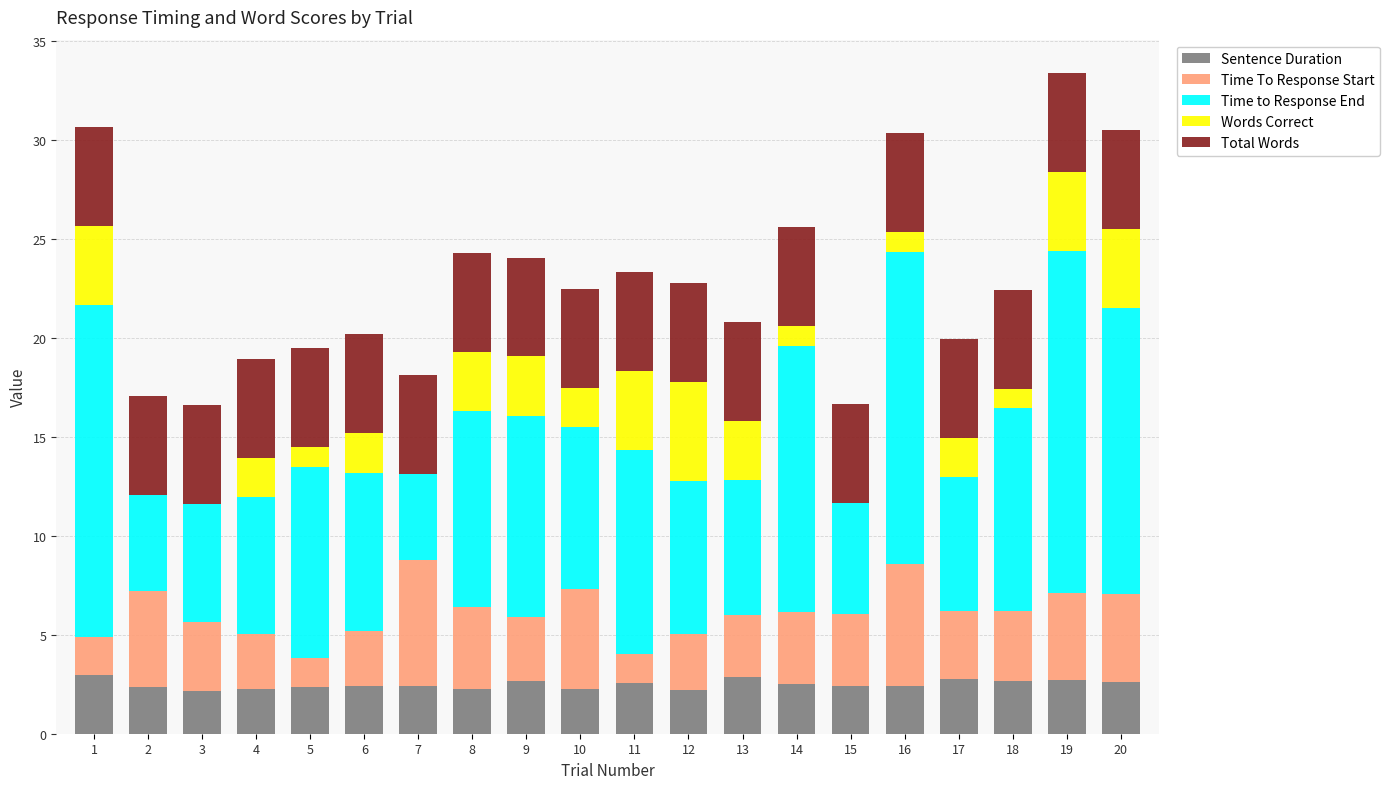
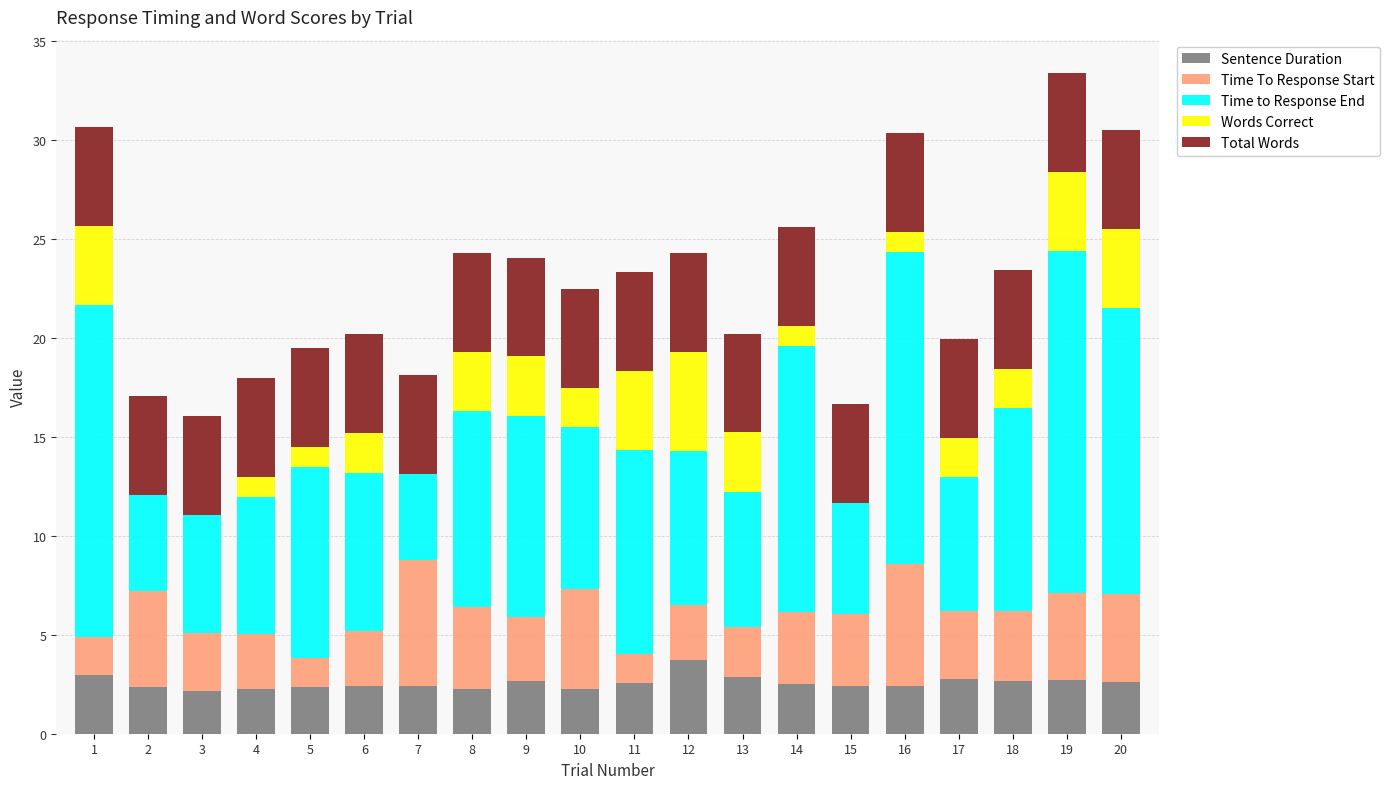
Time To Response Start, 3: 3.5 -> 2.9
Words Correct, 4: 2 -> 1
Sentence Duration, 12: 2.2 -> 3.7
Time To Response Start, 13: 3.1 -> 2.5
Words Correct, 18: 1 -> 2
